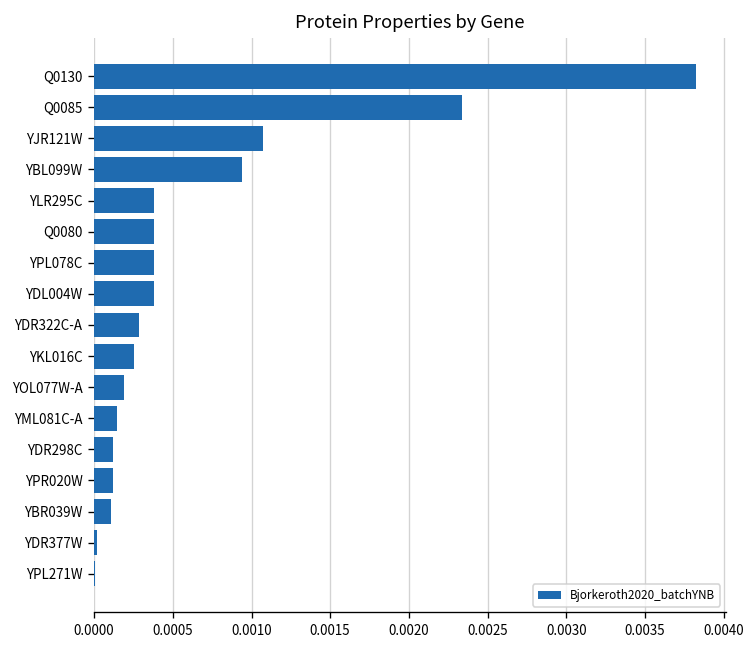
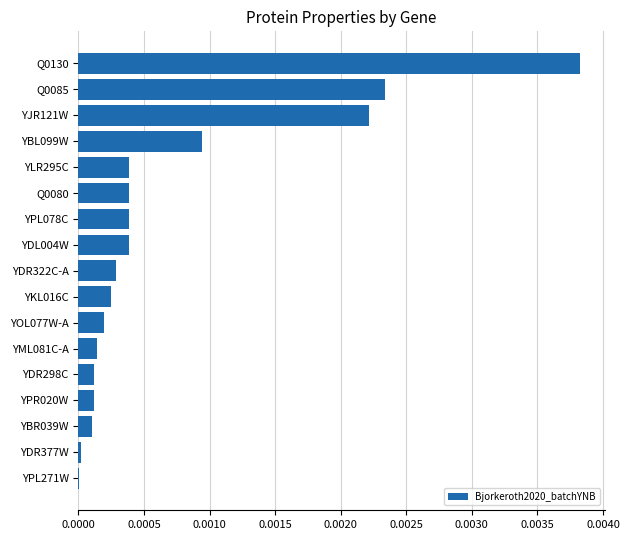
YJR121W: 0.00108 -> 0.00222
